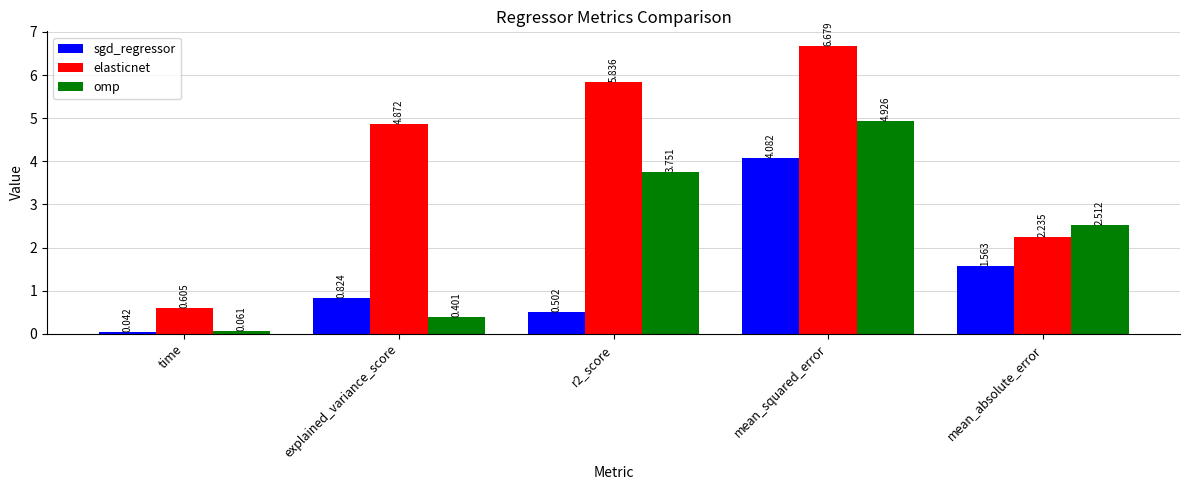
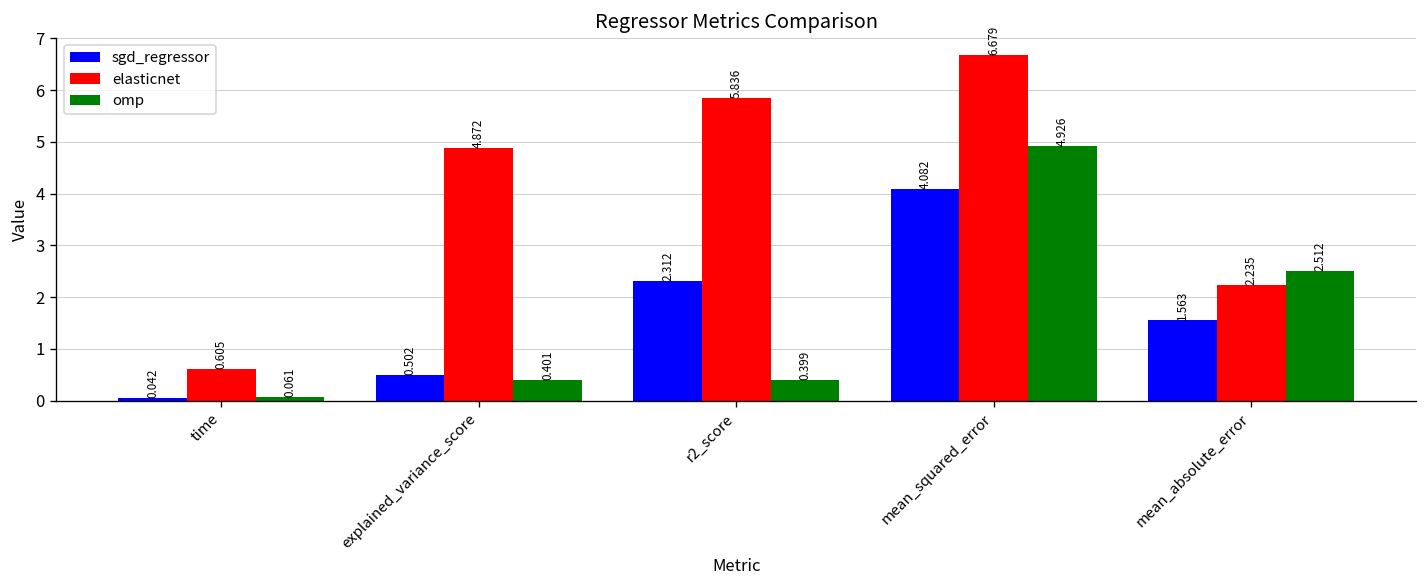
sgd_regressor, explained_variance_score: 0.824 -> 0.502
sgd_regressor, r2_score: 0.502 -> 2.312
omp, r2_score: 3.751 -> 0.399
